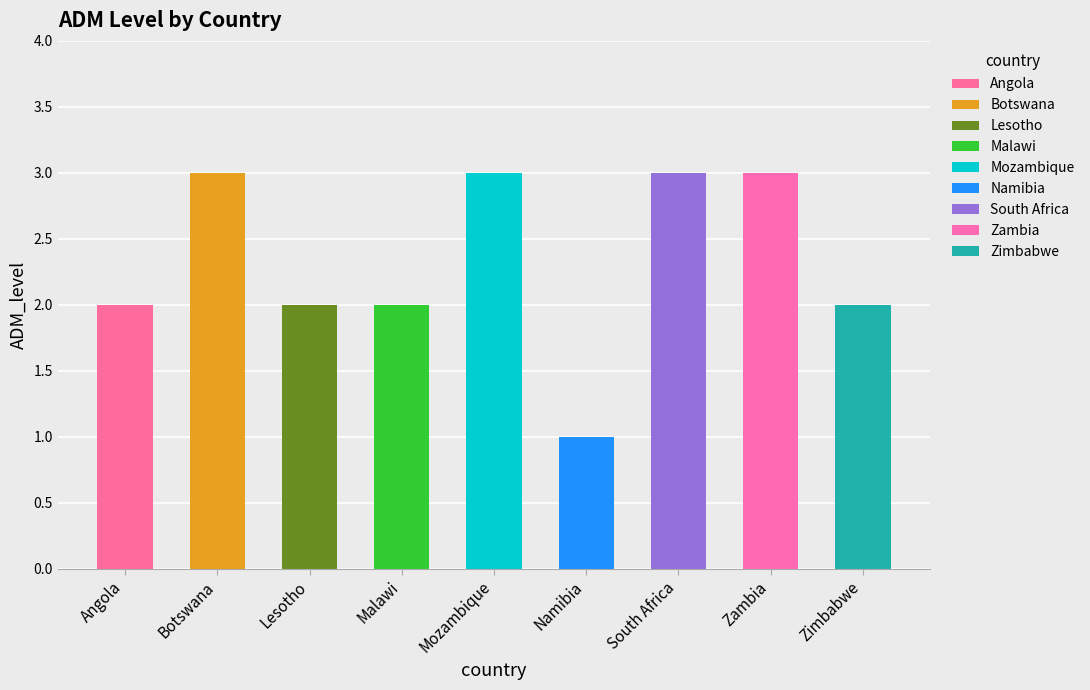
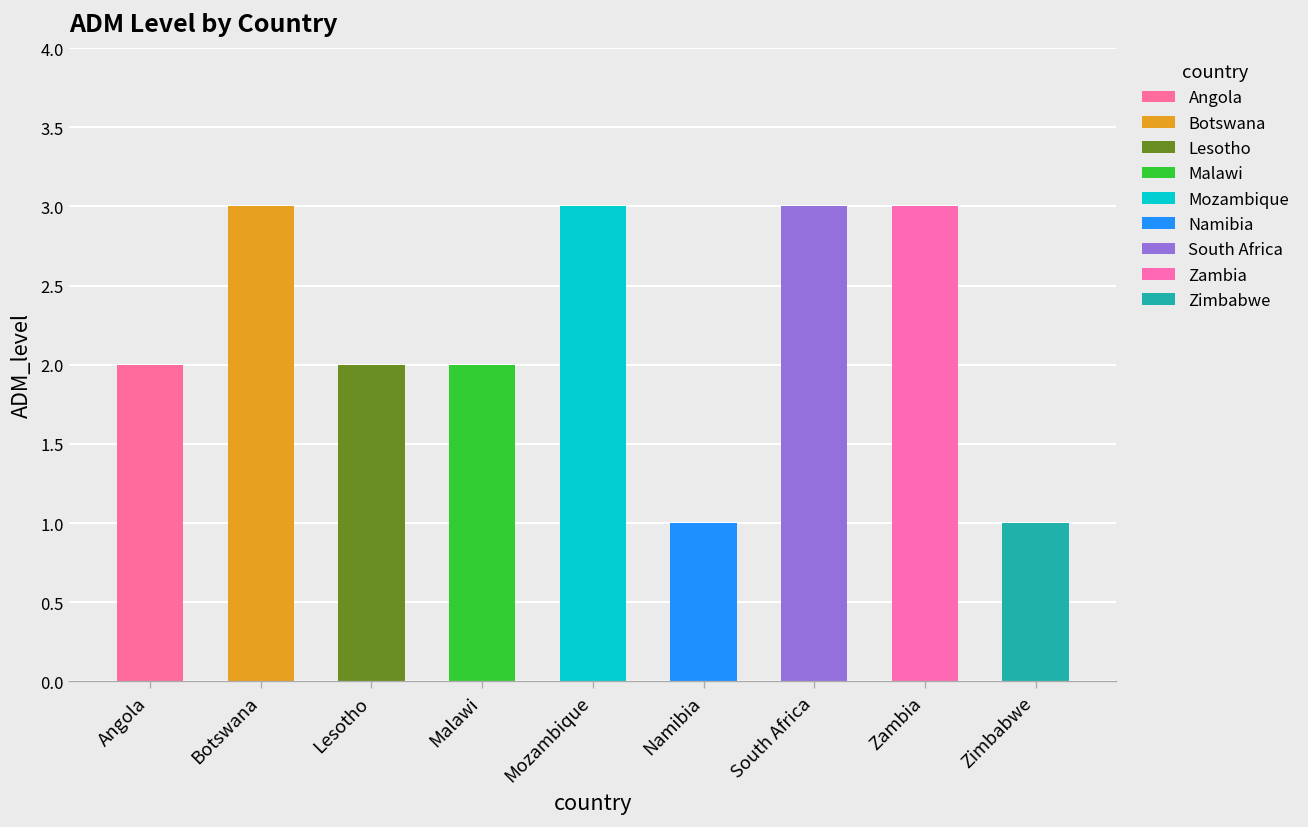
Zimbabwe: 2 -> 1
